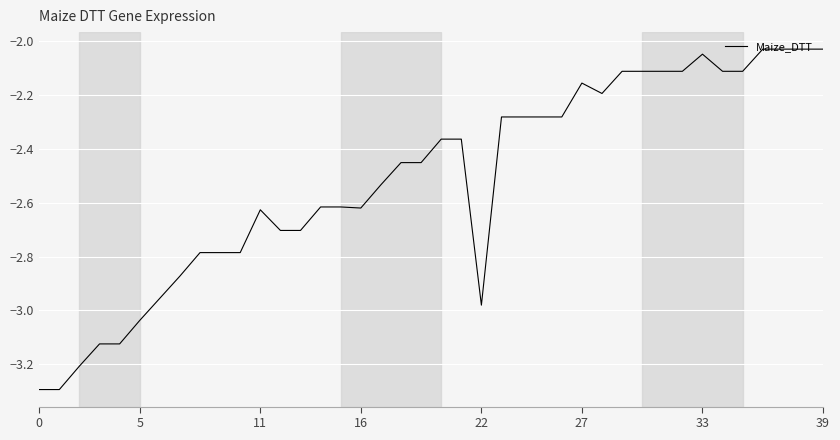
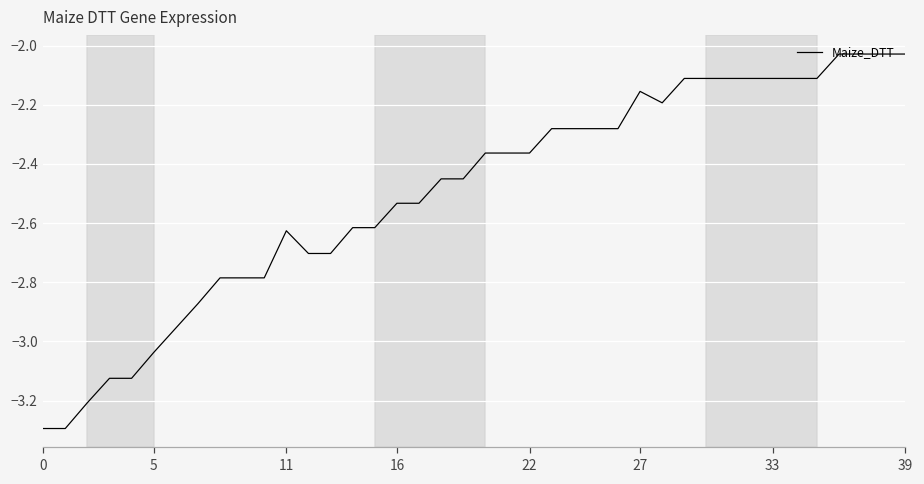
16: -2.62 -> -2.53
22: -2.98 -> -2.36
33: -2.05 -> -2.11
